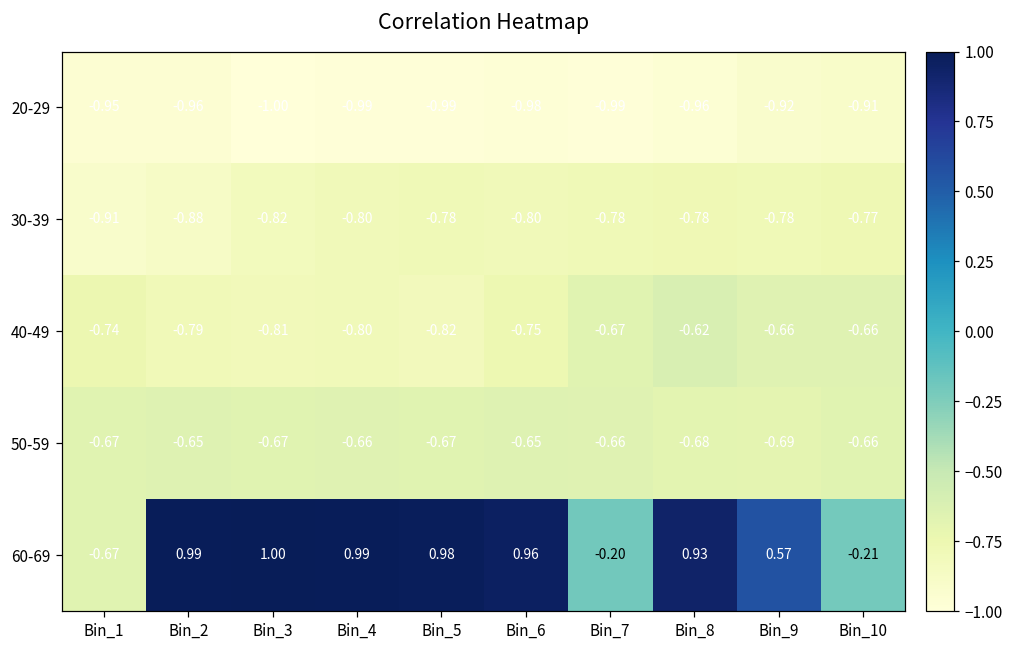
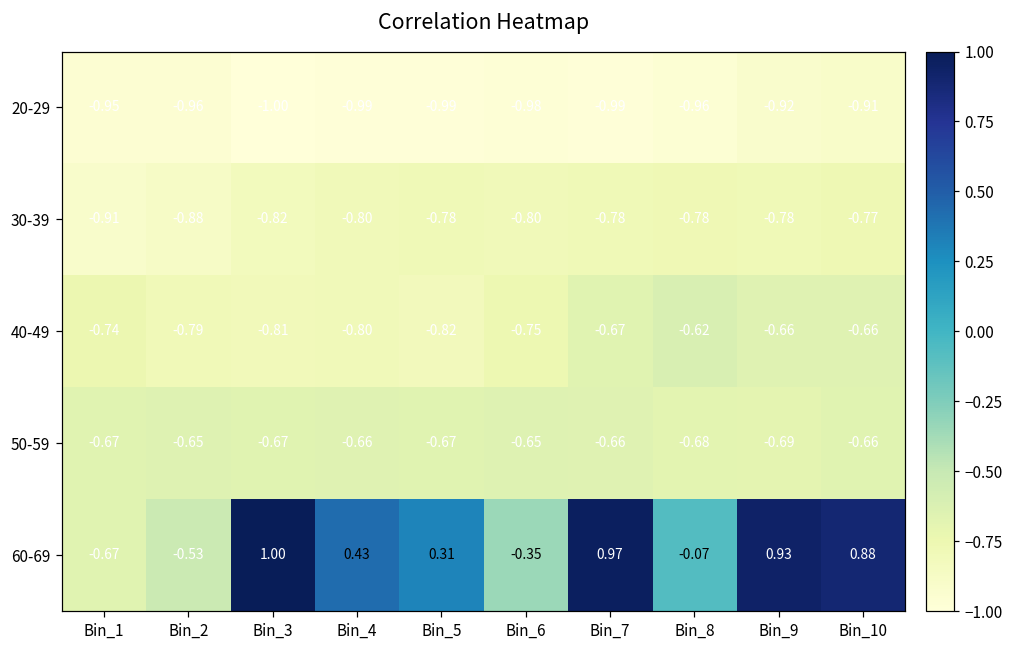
60-69, Bin_2: 0.99 -> -0.53
60-69, Bin_4: 0.99 -> 0.43
60-69, Bin_5: 0.98 -> 0.31
60-69, Bin_6: 0.96 -> -0.35
60-69, Bin_7: -0.20 -> 0.97
60-69, Bin_8: 0.93 -> -0.07
60-69, Bin_9: 0.57 -> 0.93
60-69, Bin_10: -0.21 -> 0.88
